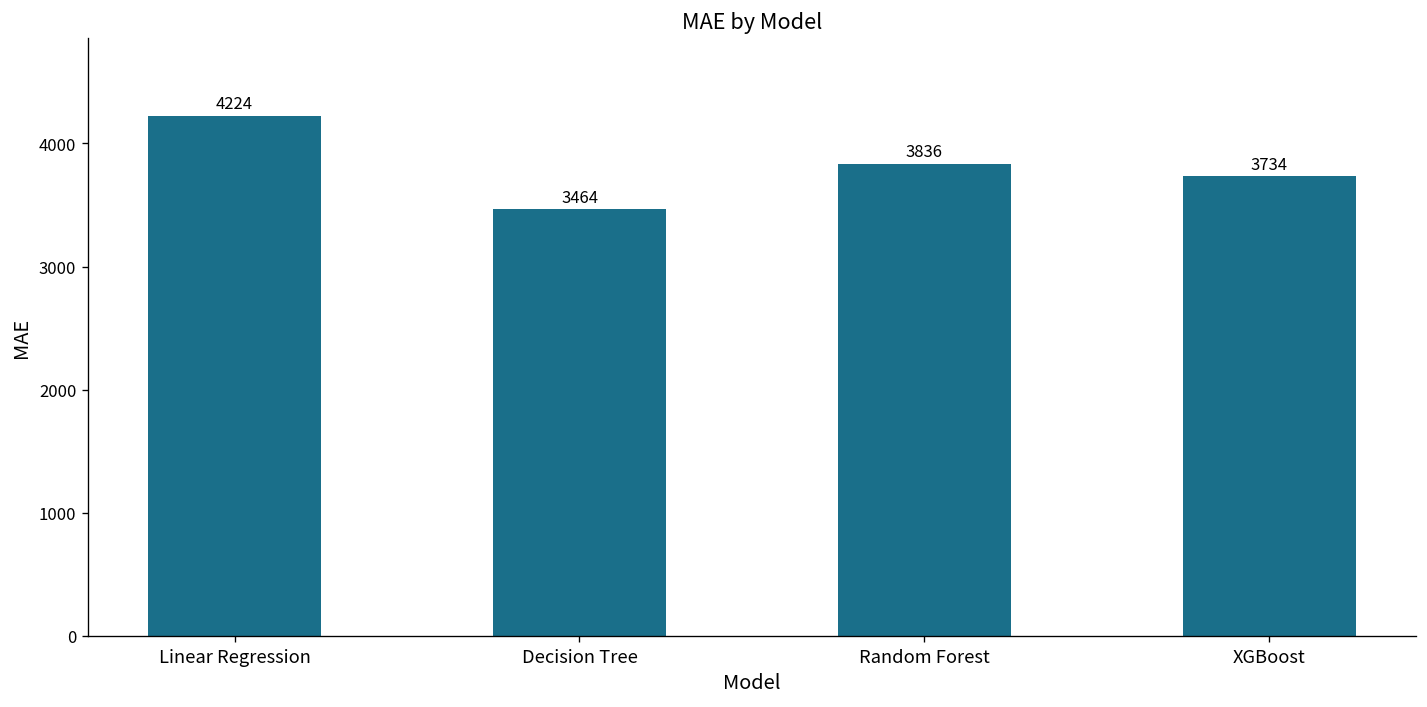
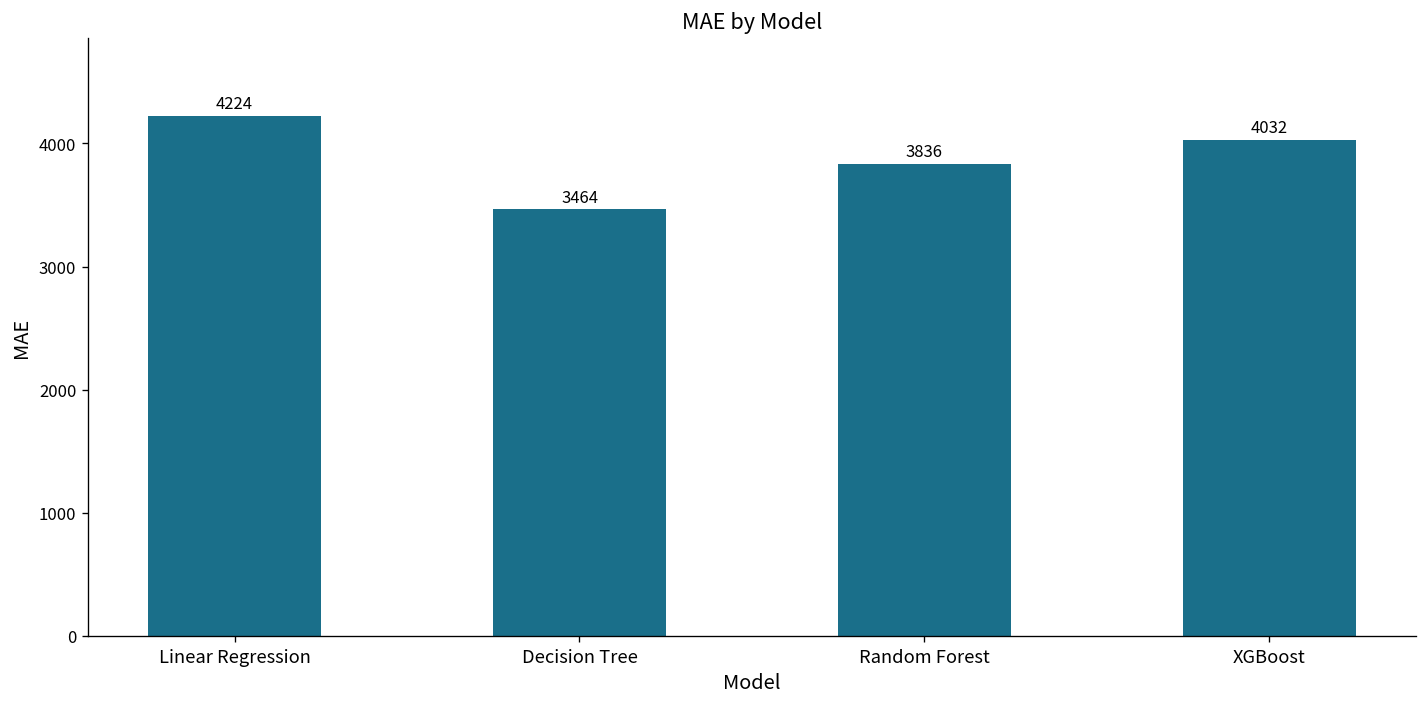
XGBoost: 3734 -> 4032
